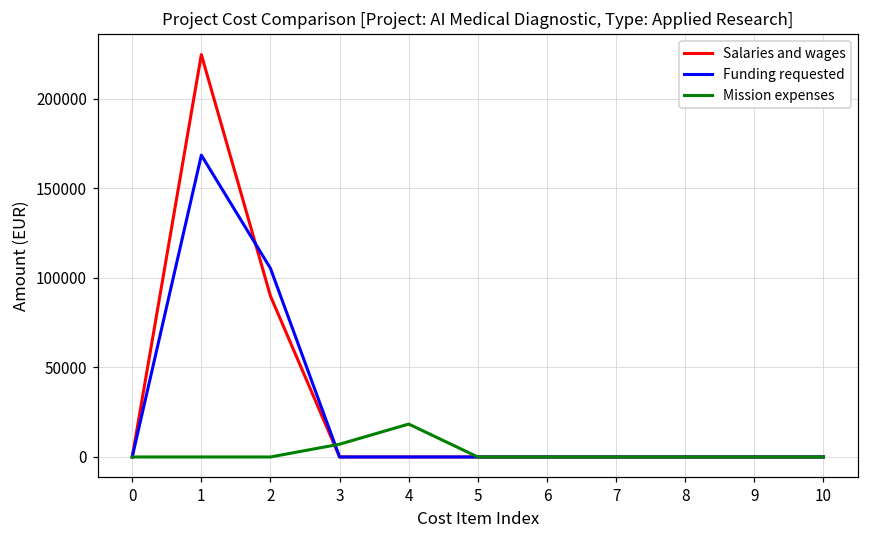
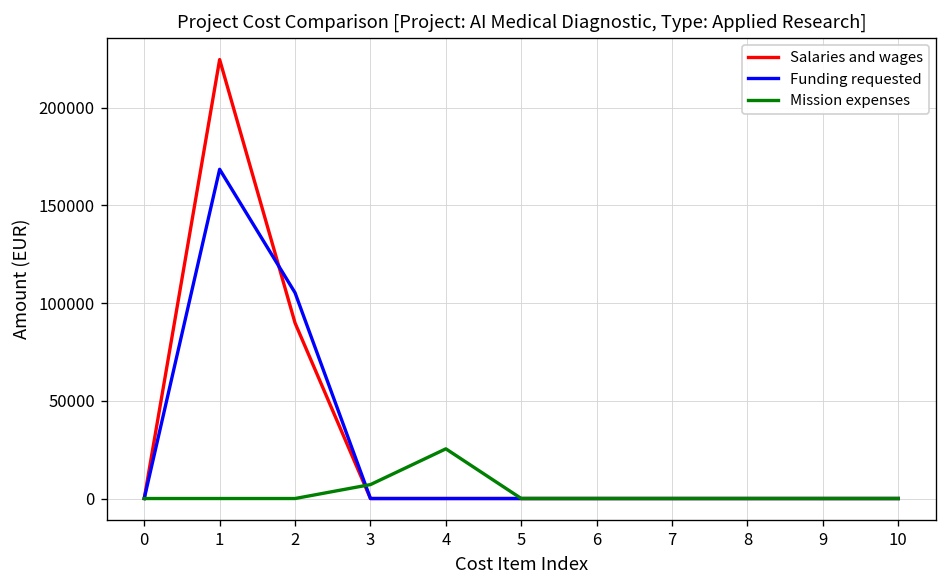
Mission expenses, 4: 18000 -> 25000
